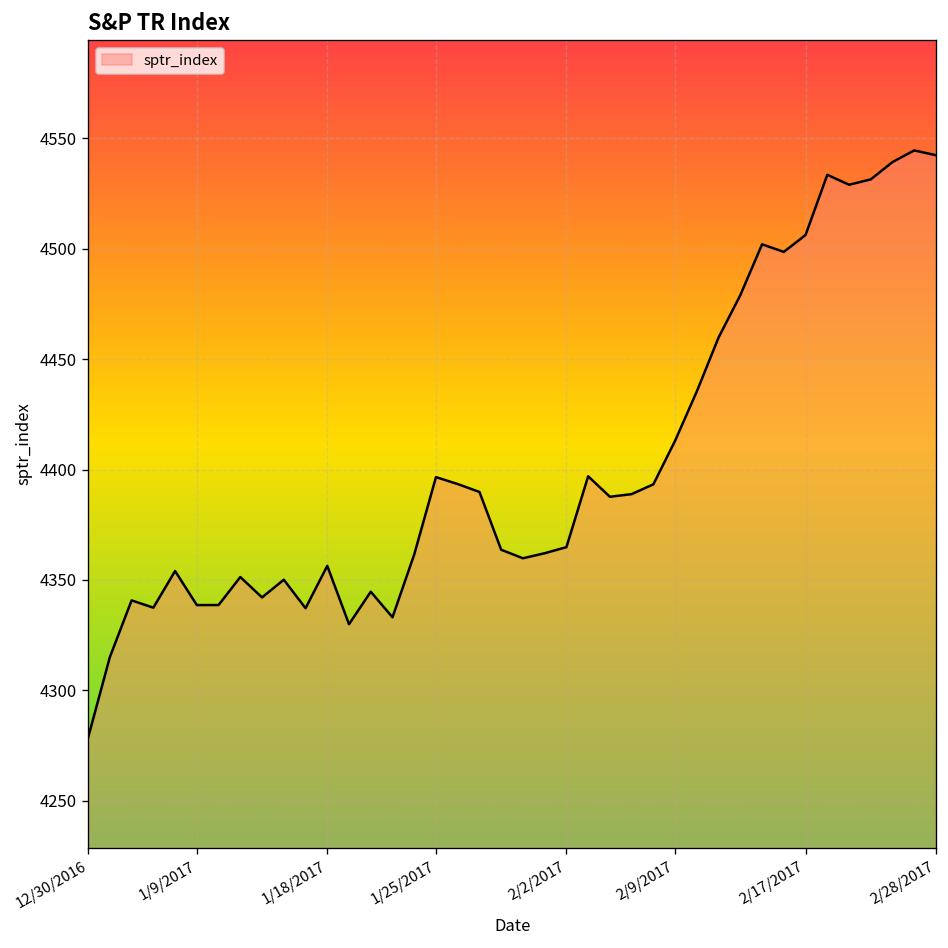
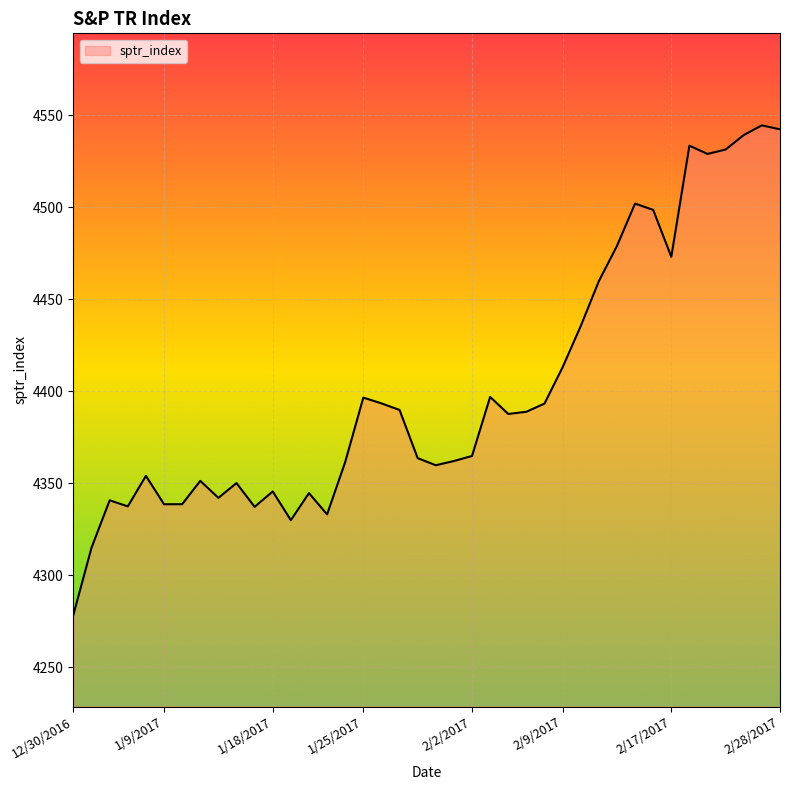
1/18/2017: 4356 -> 4346
2/17/2017: 4506 -> 4473
